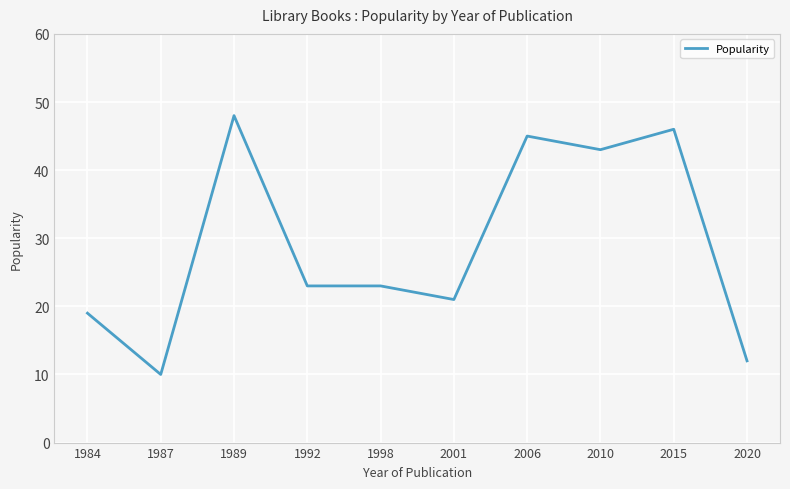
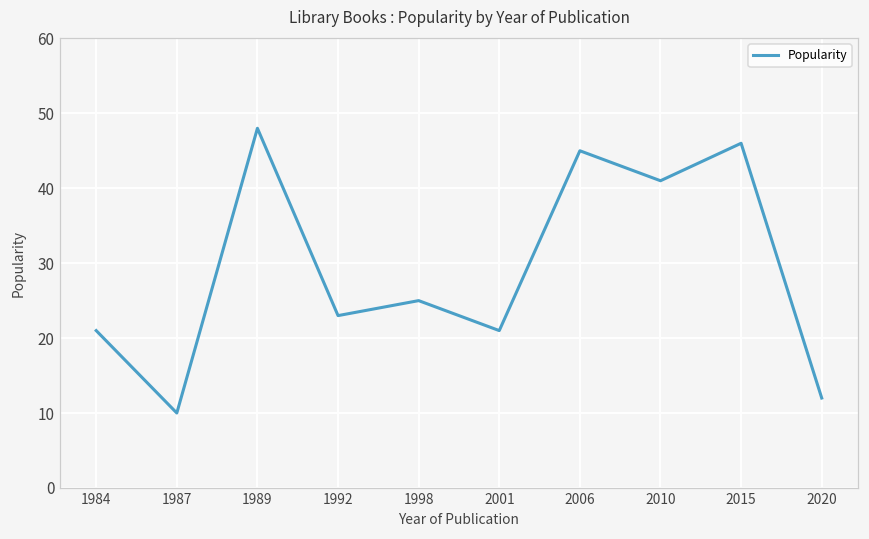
1984: 19 -> 21
1998: 23 -> 25
2010: 43 -> 41
